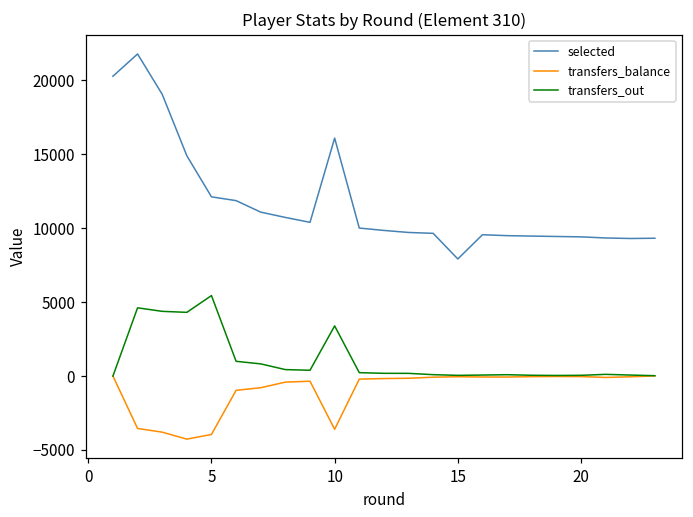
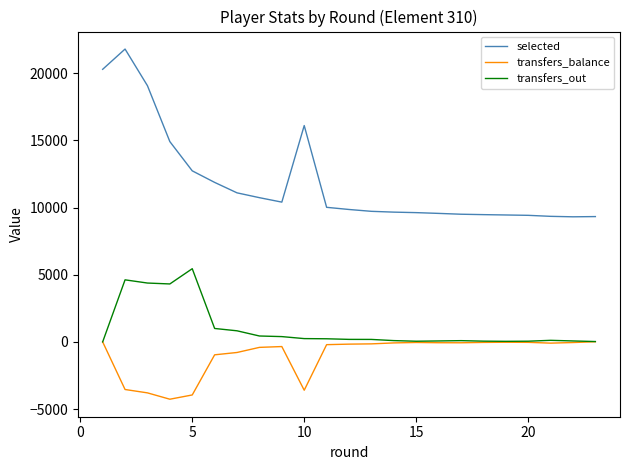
selected, 5: 12100 -> 12700
transfers_out, 10: 3400 -> 200
selected, 15: 7900 -> 9600
